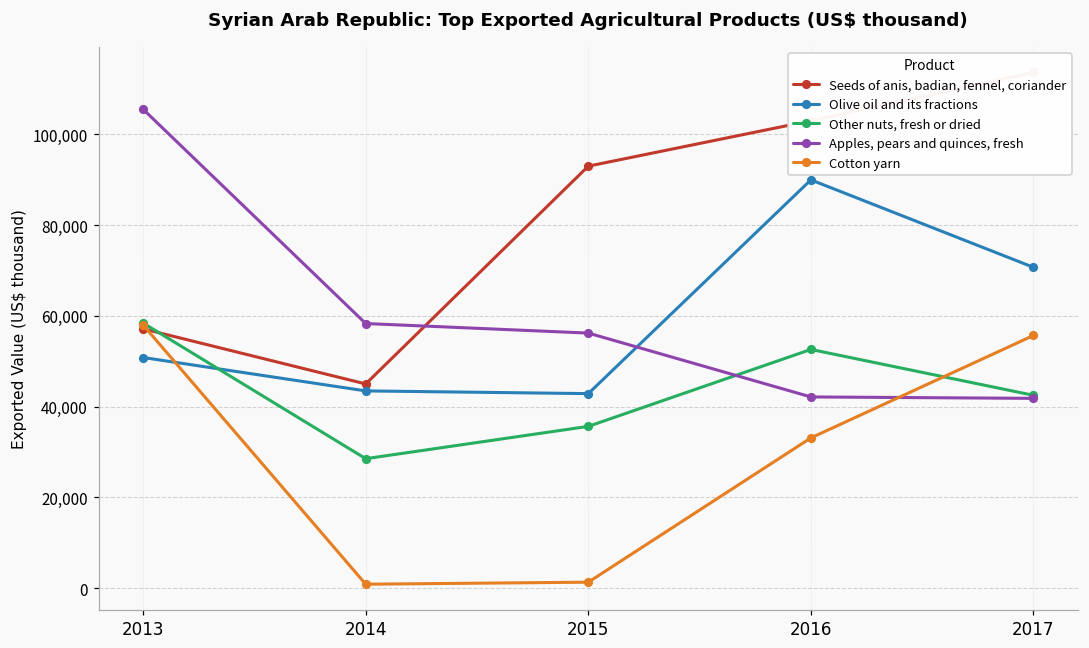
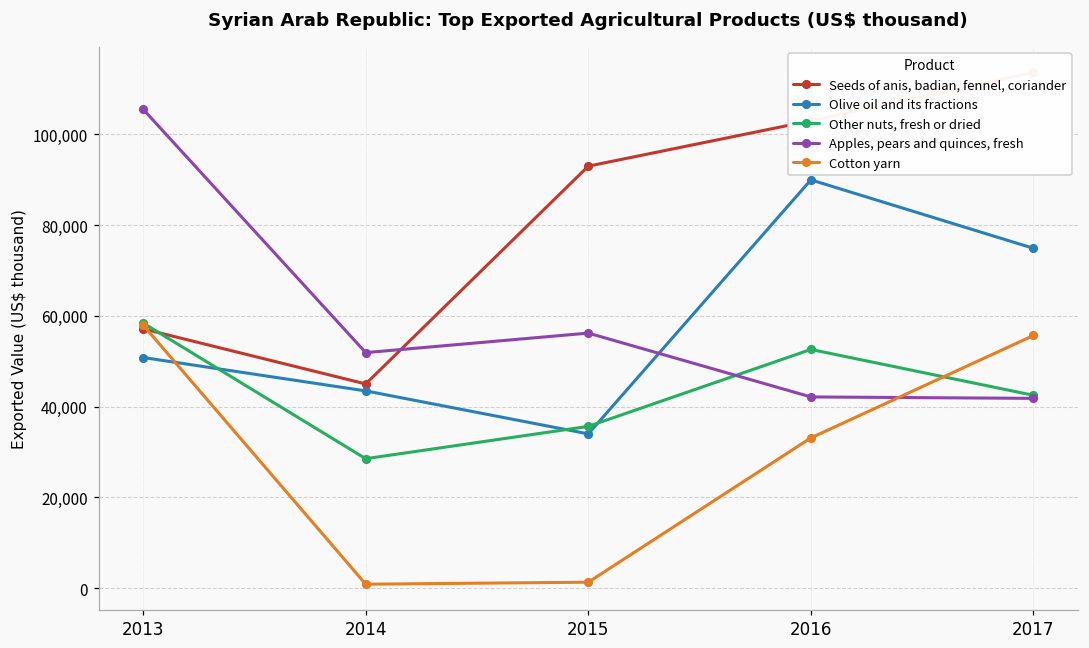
Apples, pears and quinces, fresh, 2014: 58,000 -> 52,000
Olive oil and its fractions, 2015: 43,000 -> 34,000
Olive oil and its fractions, 2017: 71,000 -> 75,000
